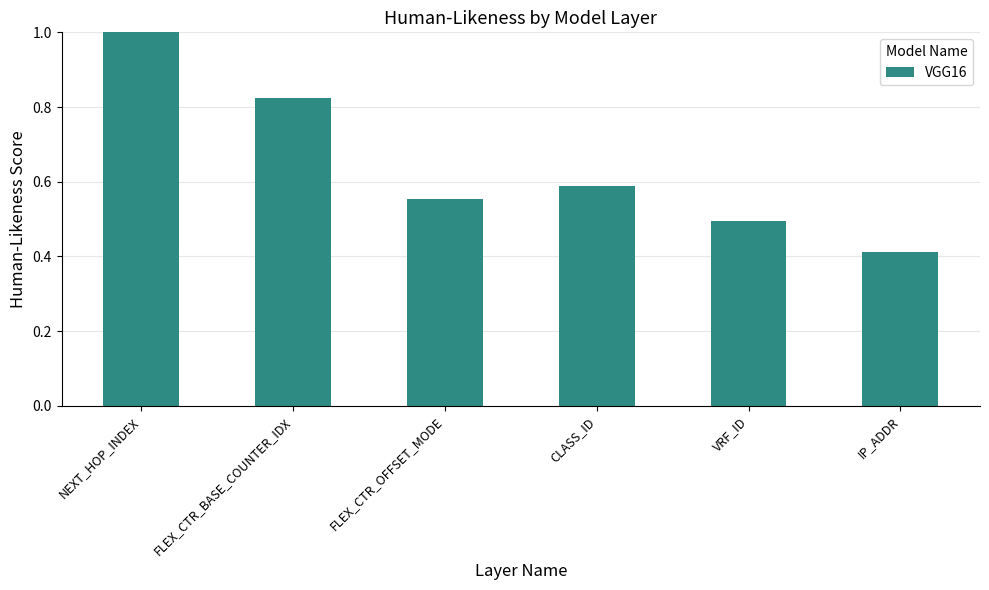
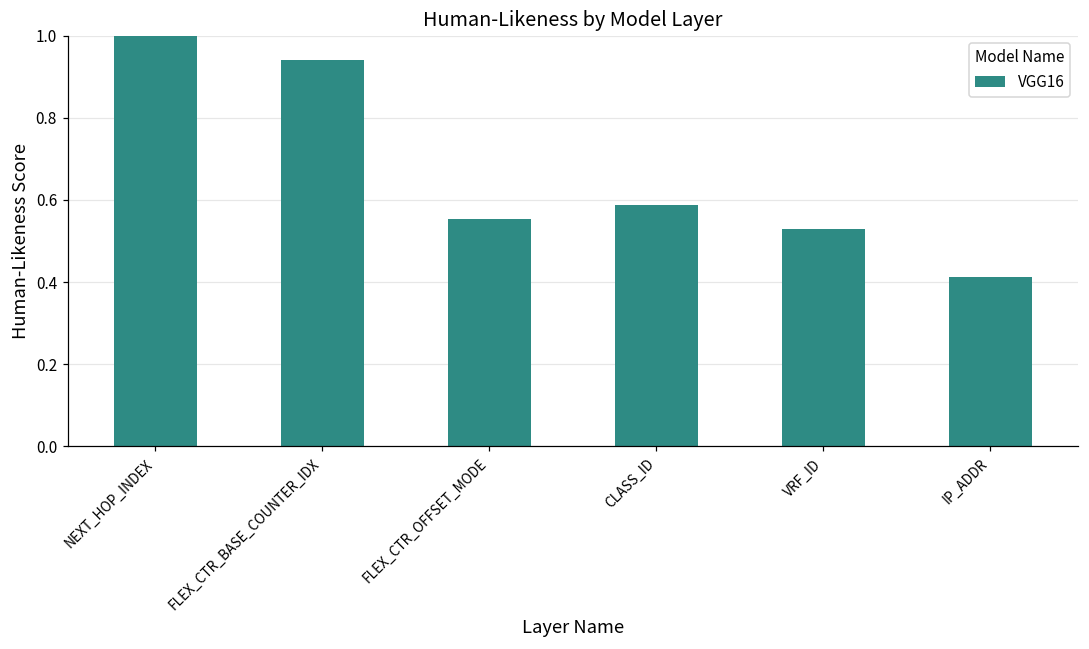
FLEX_CTR_BASE_COUNTER_IDX: 0.82 -> 0.94
VRF_ID: 0.49 -> 0.53
